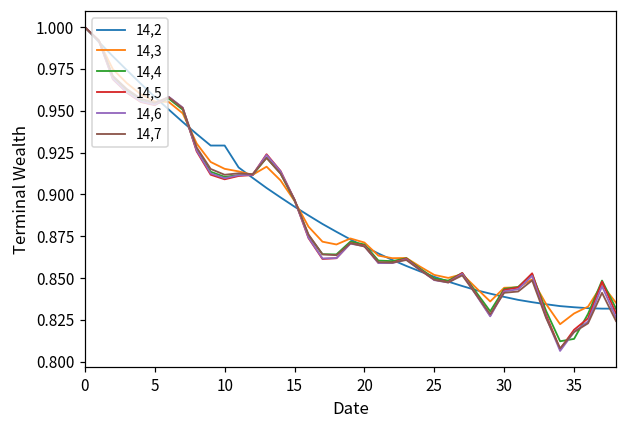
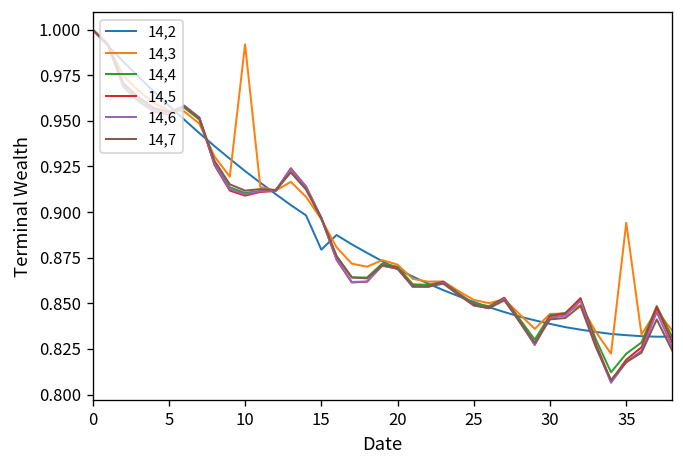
14,2, 10: 0.929 -> 0.922
14,3, 10: 0.915 -> 0.992
14,2, 15: 0.893 -> 0.879
14,3, 35: 0.829 -> 0.894
14,4, 35: 0.814 -> 0.822
